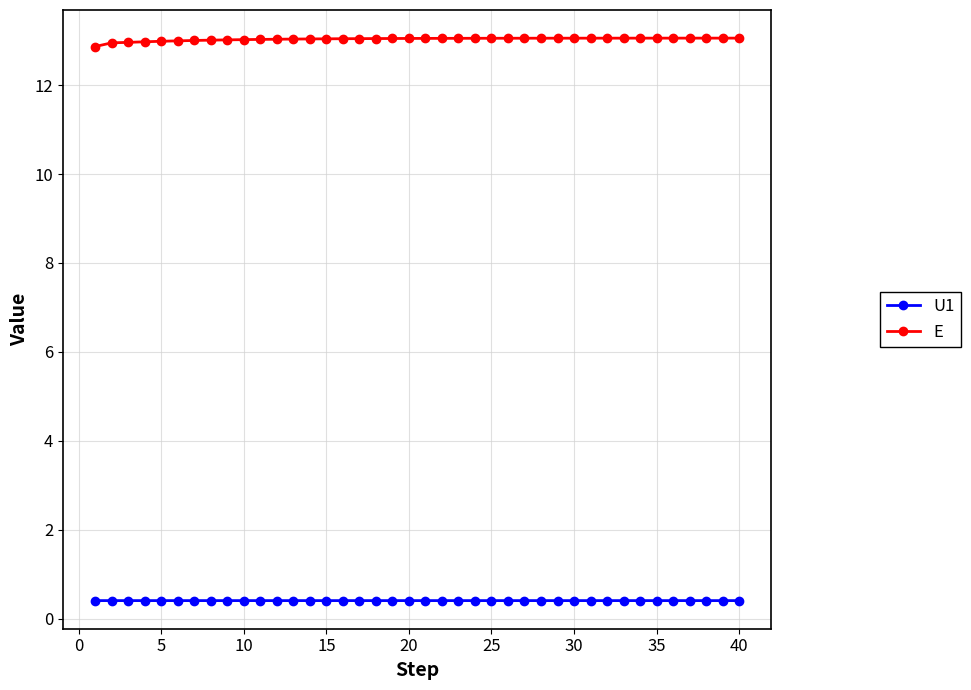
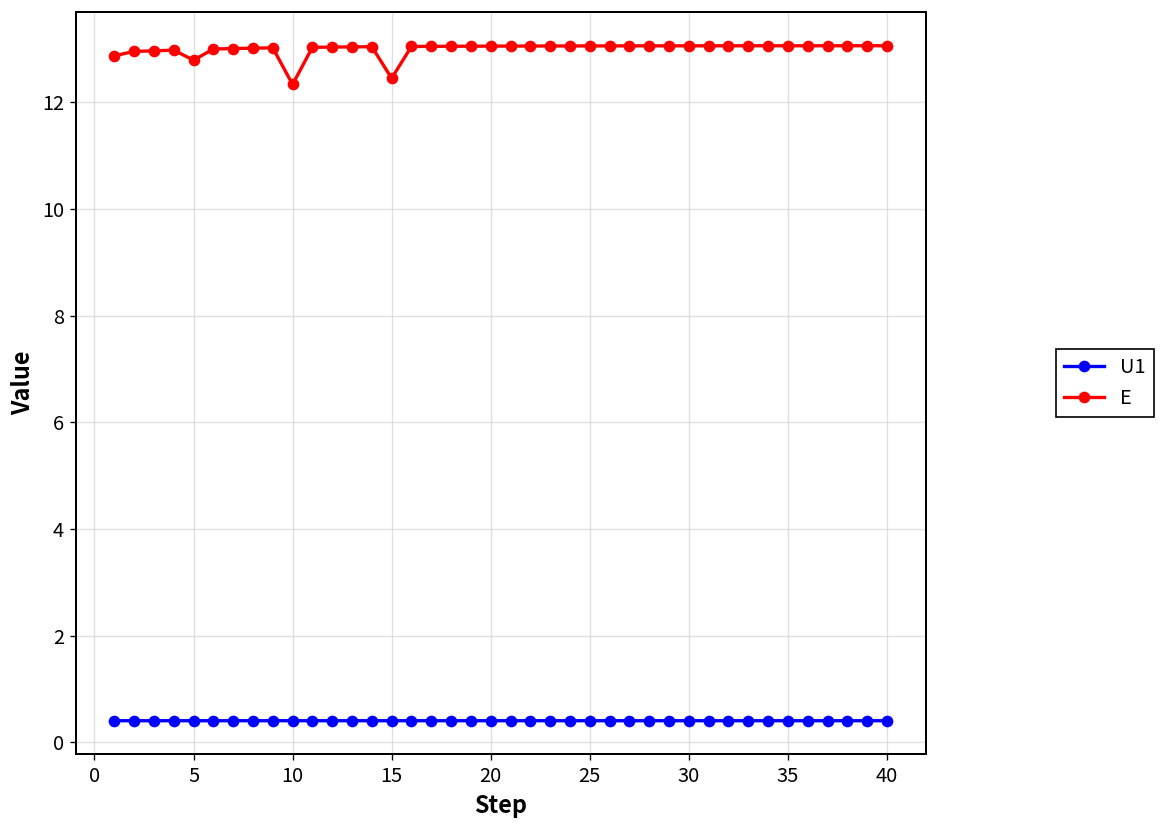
E, 5: 13.0 -> 12.8
E, 10: 13.0 -> 12.3
E, 15: 13.0 -> 12.4
